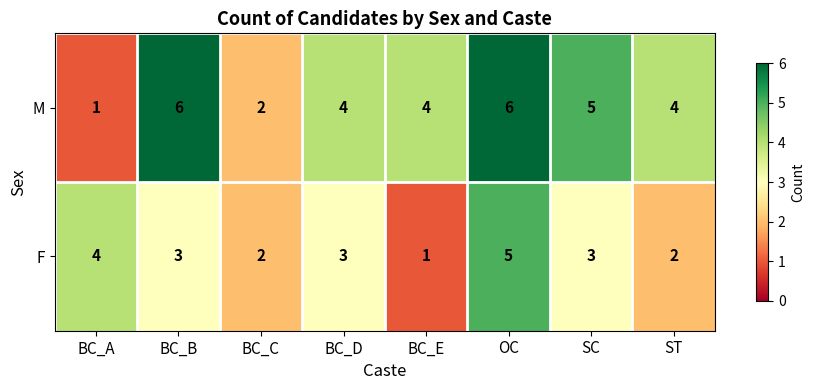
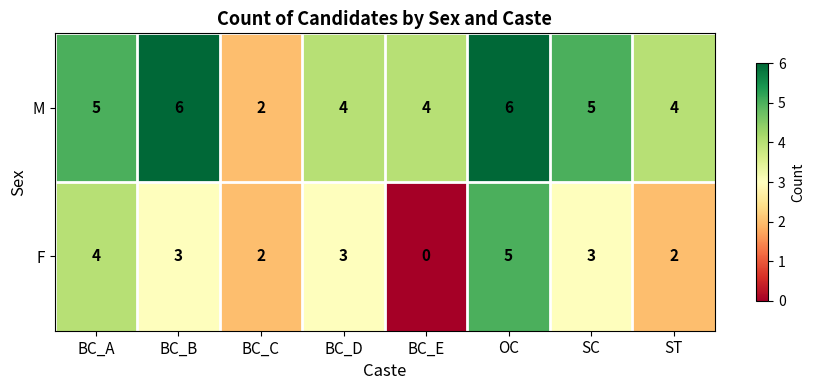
M, BC_A: 1 -> 5
F, BC_E: 1 -> 0
